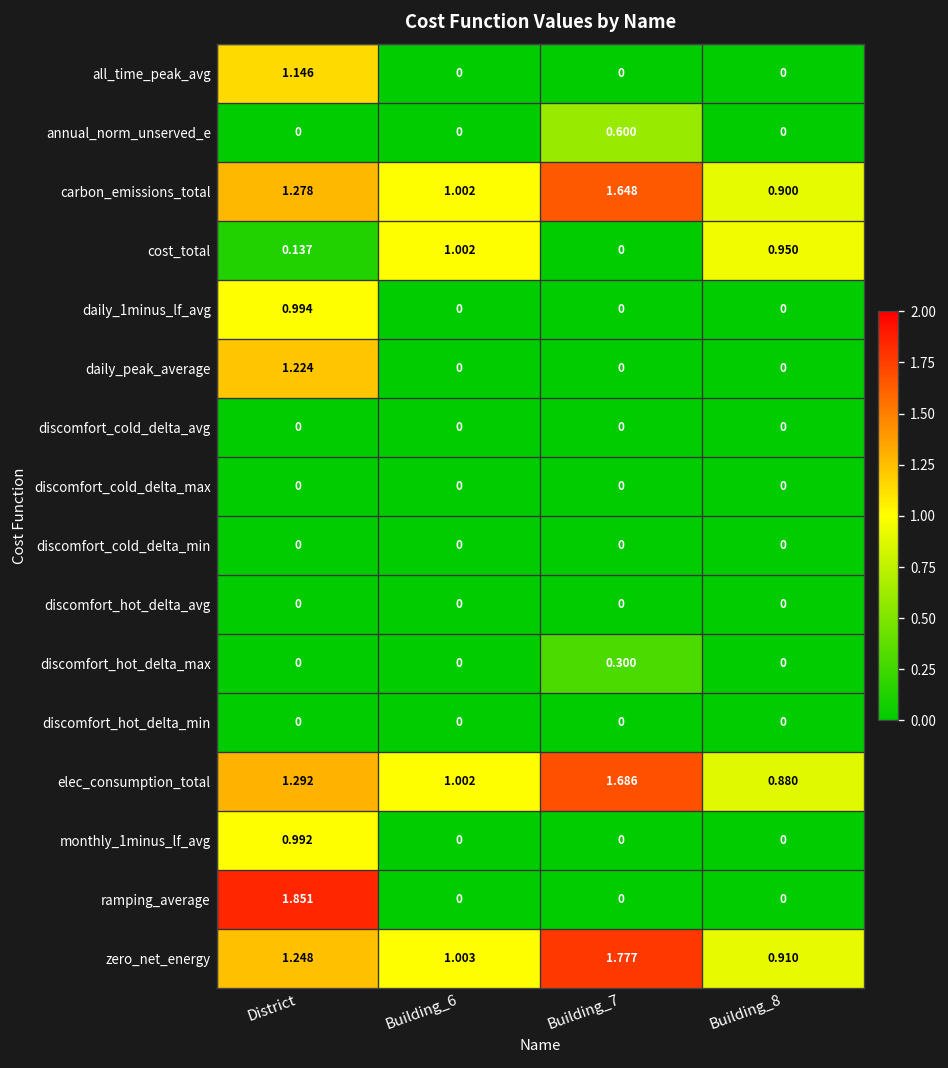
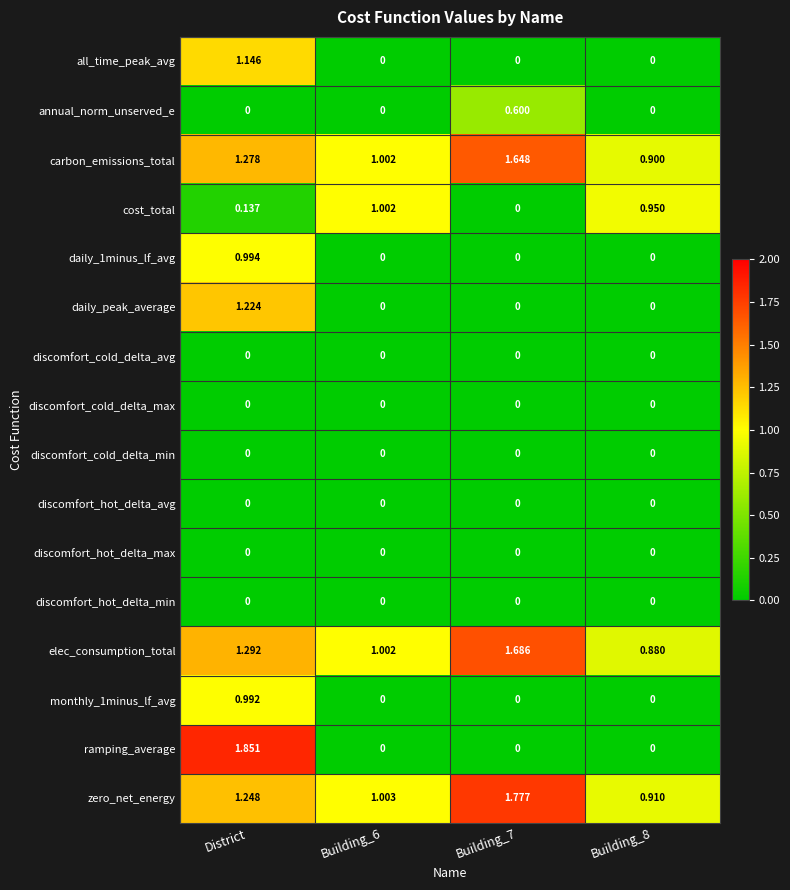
discomfort_hot_delta_max, Building_7: 0.300 -> 0
